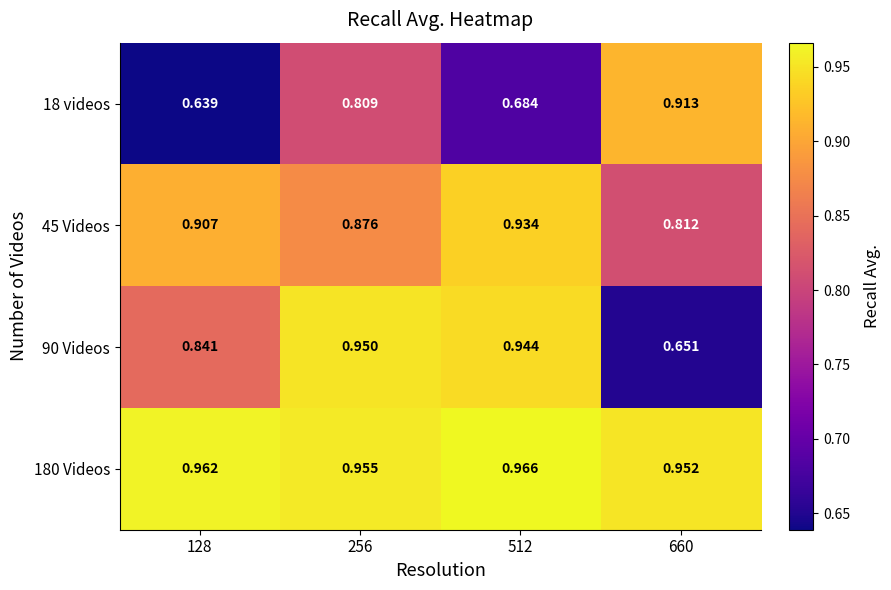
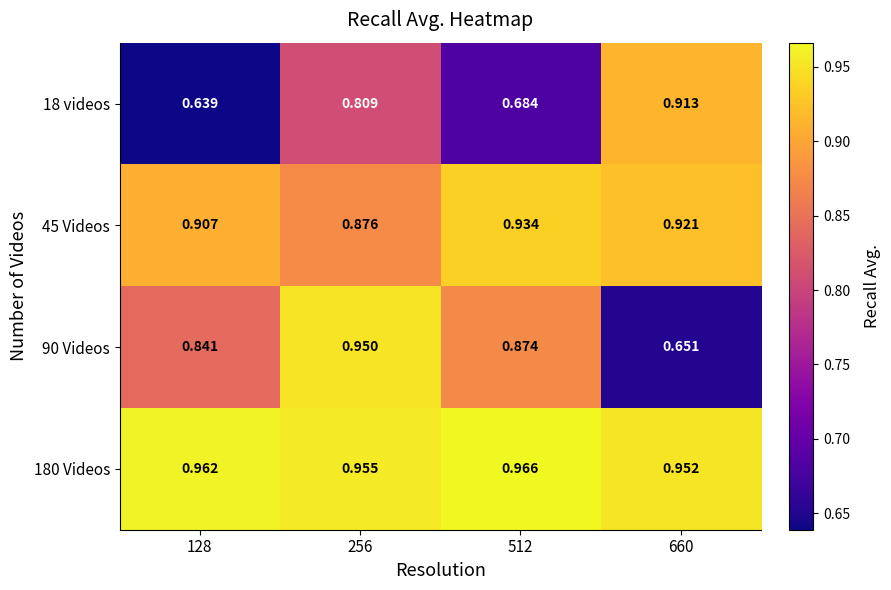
45 Videos, 660: 0.812 -> 0.921
90 Videos, 512: 0.944 -> 0.874
